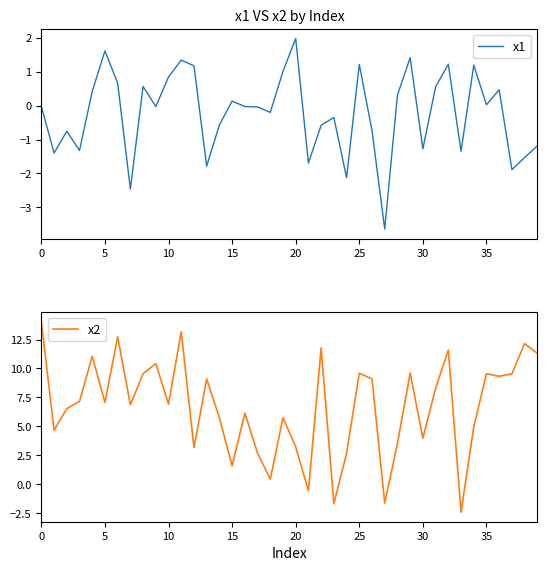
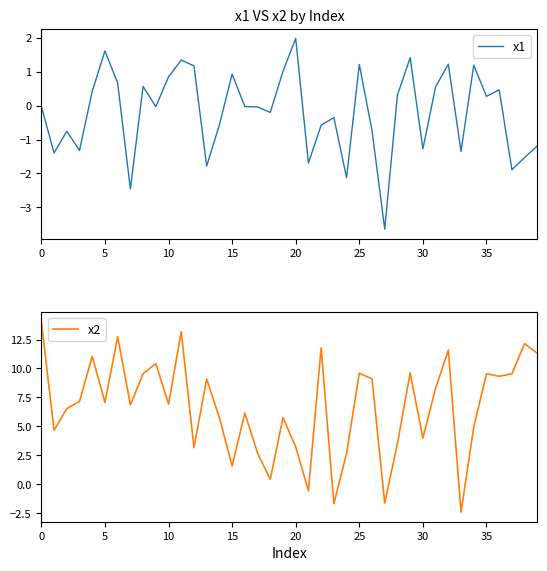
x1 VS x2 by Index, 15: 0.1 -> 0.9
x1 VS x2 by Index, 35: 0.0 -> 0.3
